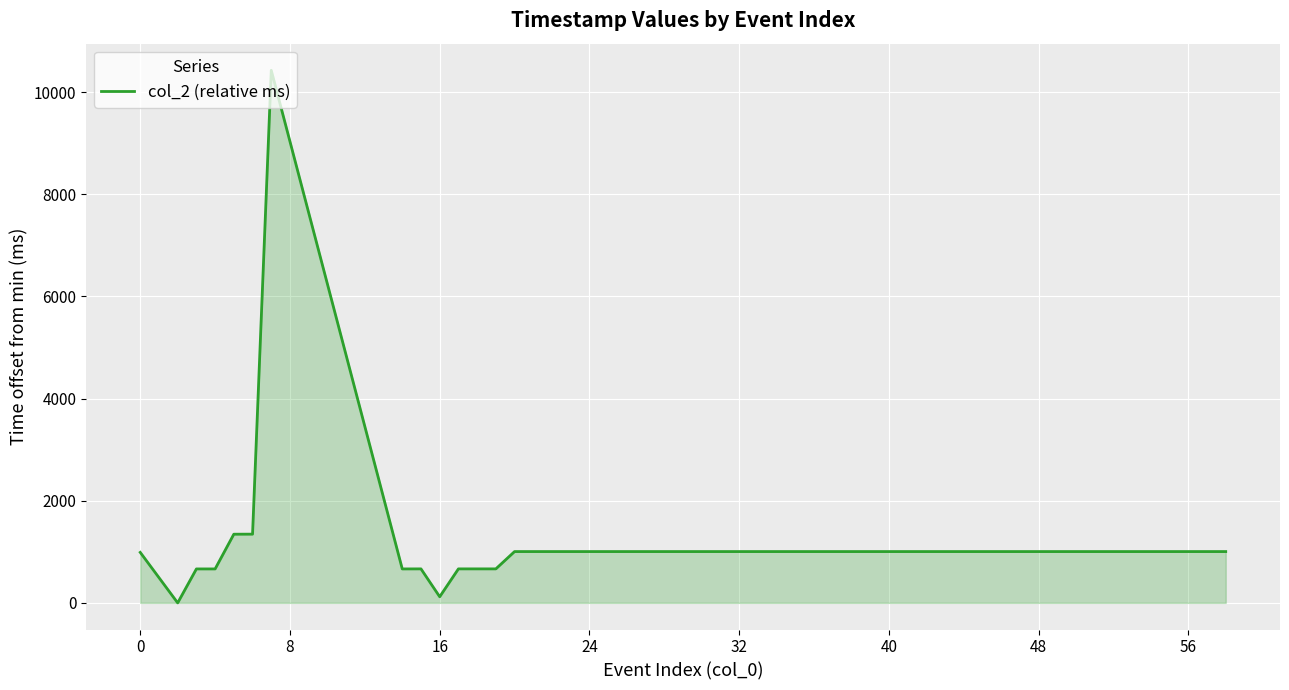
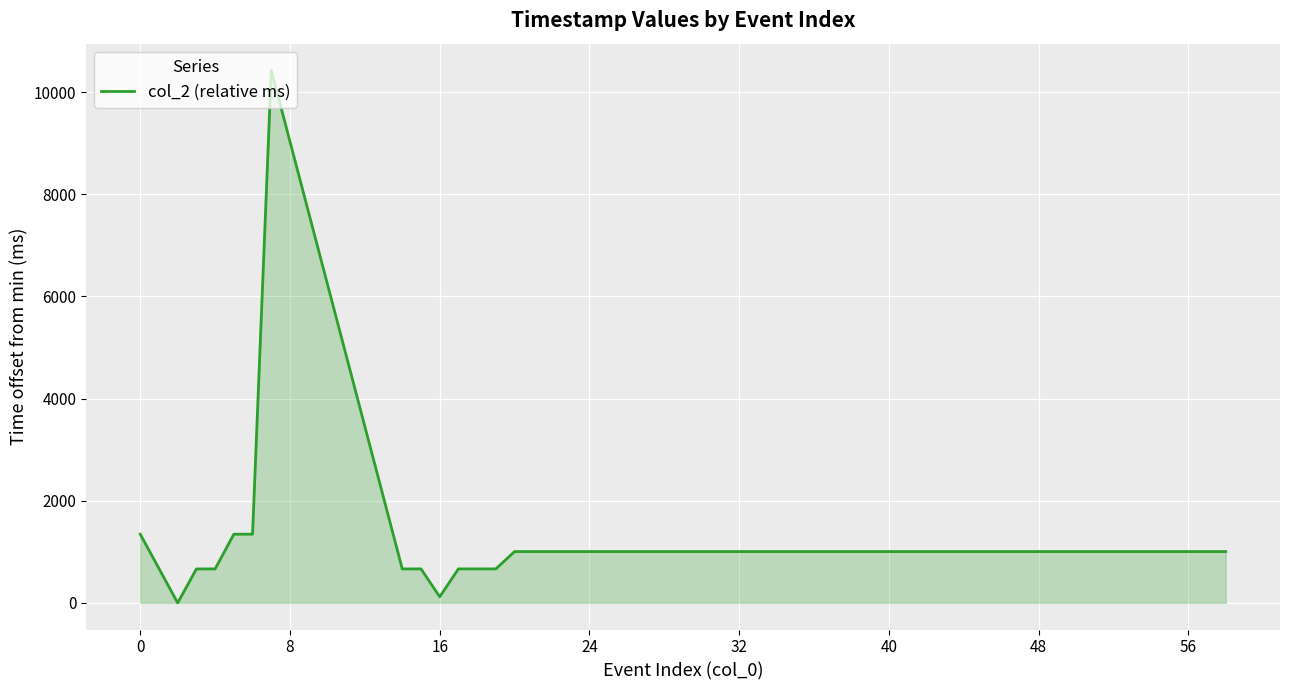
0: 1000 -> 1300
